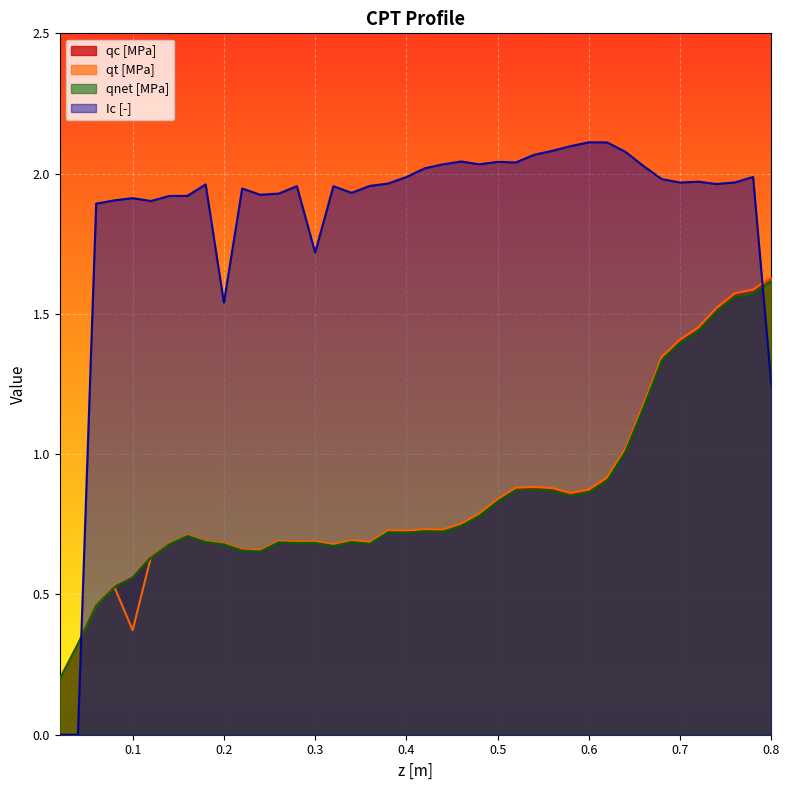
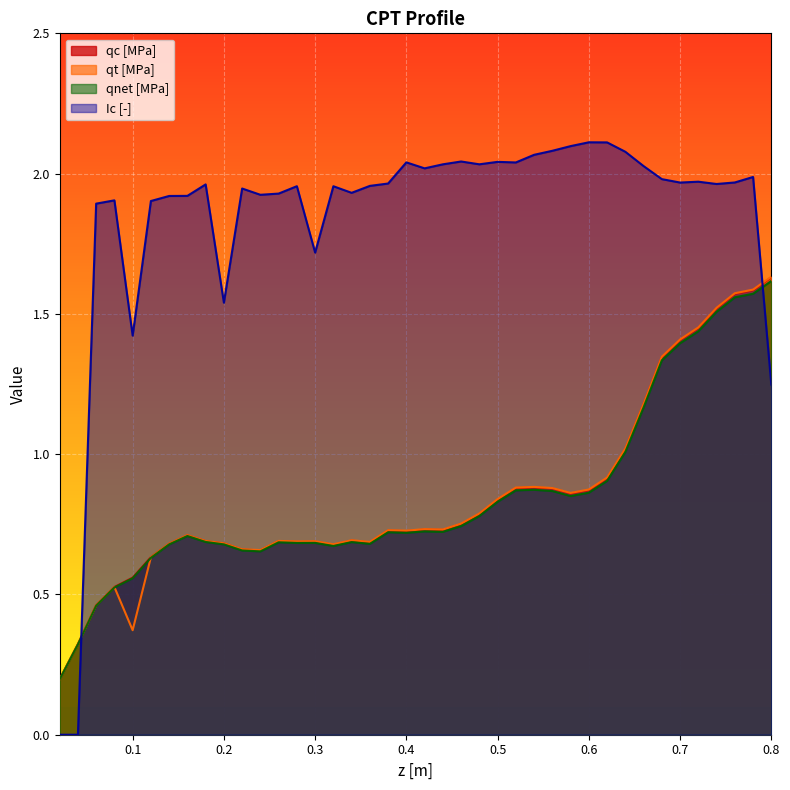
Ic [-], 0.1: 1.91 -> 1.42
Ic [-], 0.4: 1.99 -> 2.04
